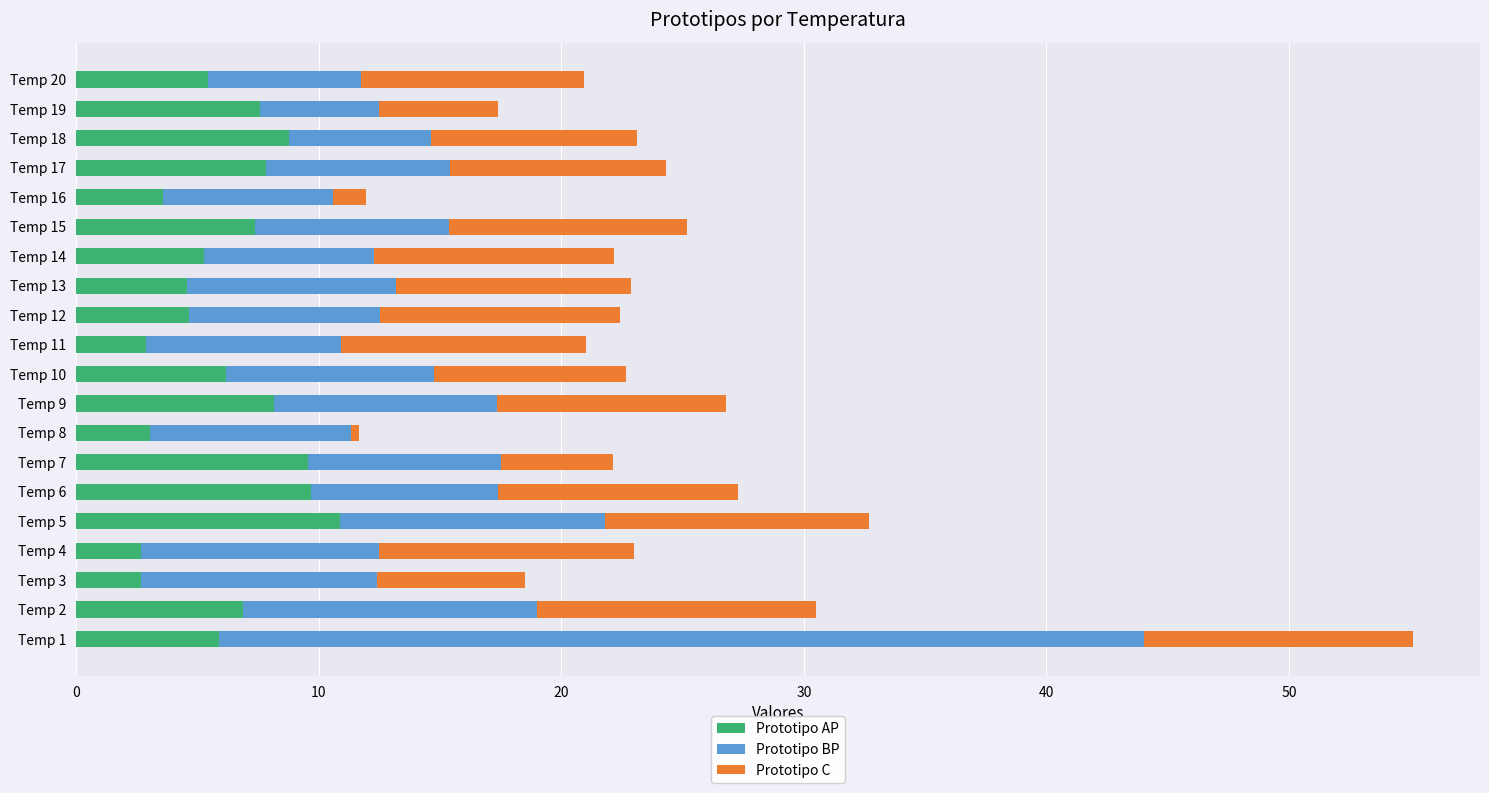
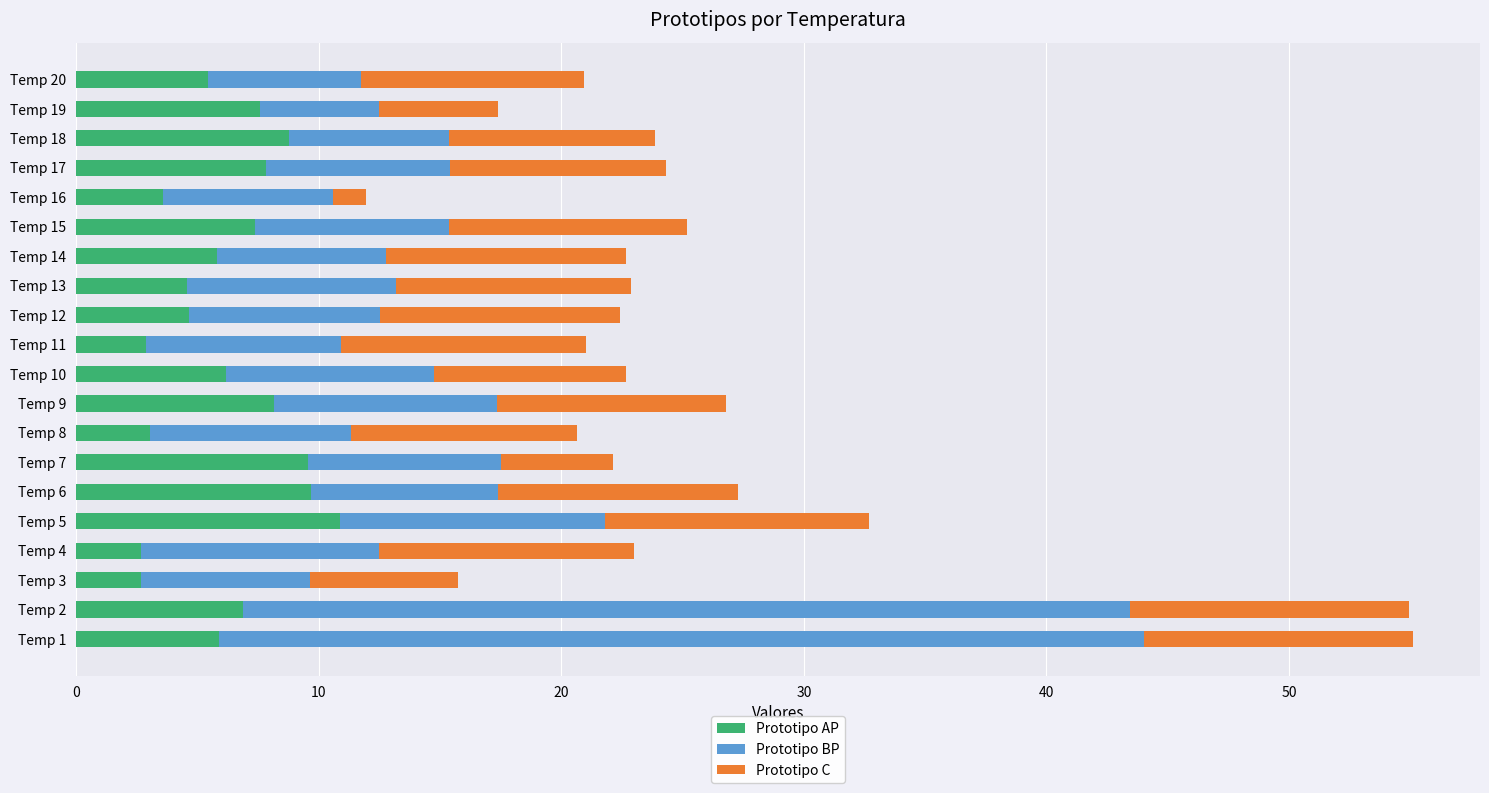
Prototipo BP, Temp 18: 5.8 -> 6.6
Prototipo AP, Temp 14: 5.3 -> 5.8
Prototipo C, Temp 8: 0.3 -> 9.3
Prototipo BP, Temp 3: 9.7 -> 7.0
Prototipo BP, Temp 2: 12.1 -> 36.5
